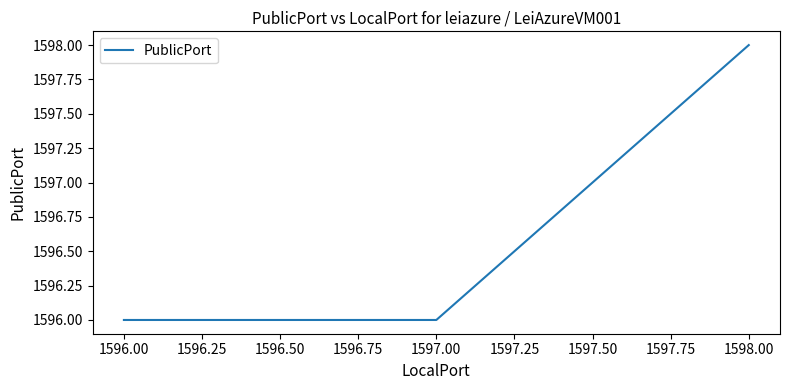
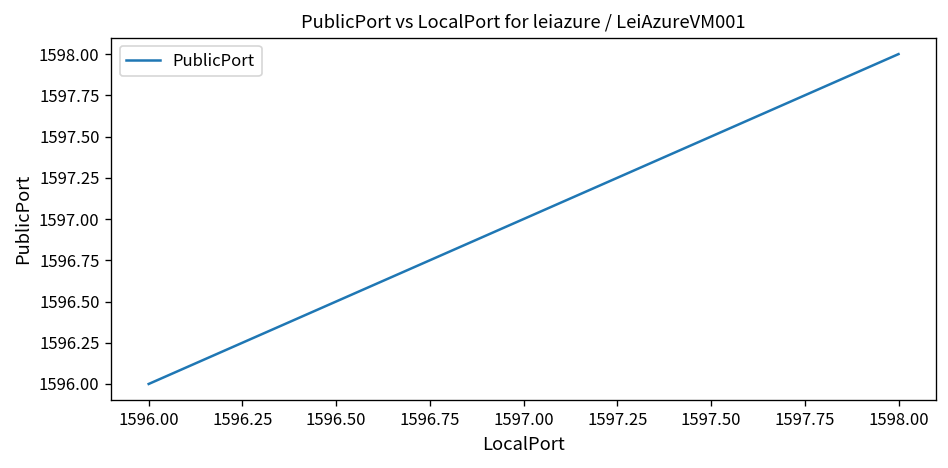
1597.00: 1596 -> 1597
